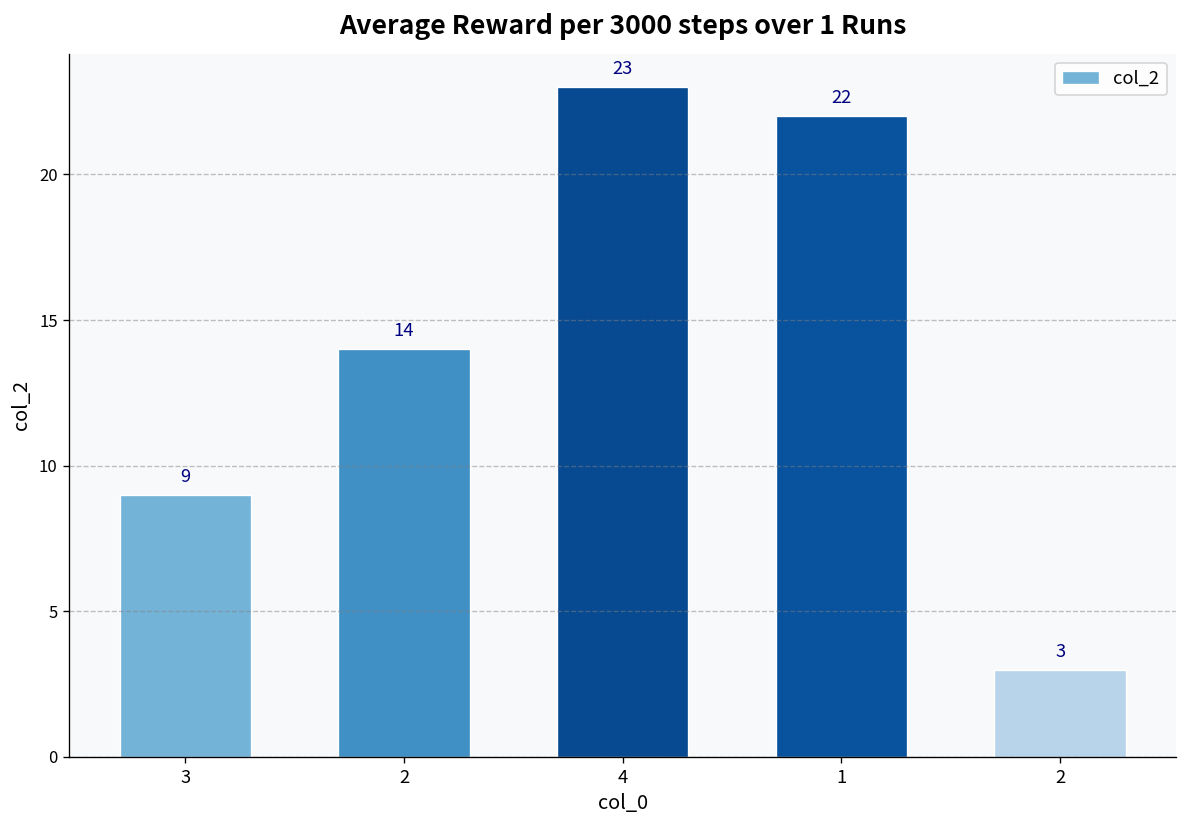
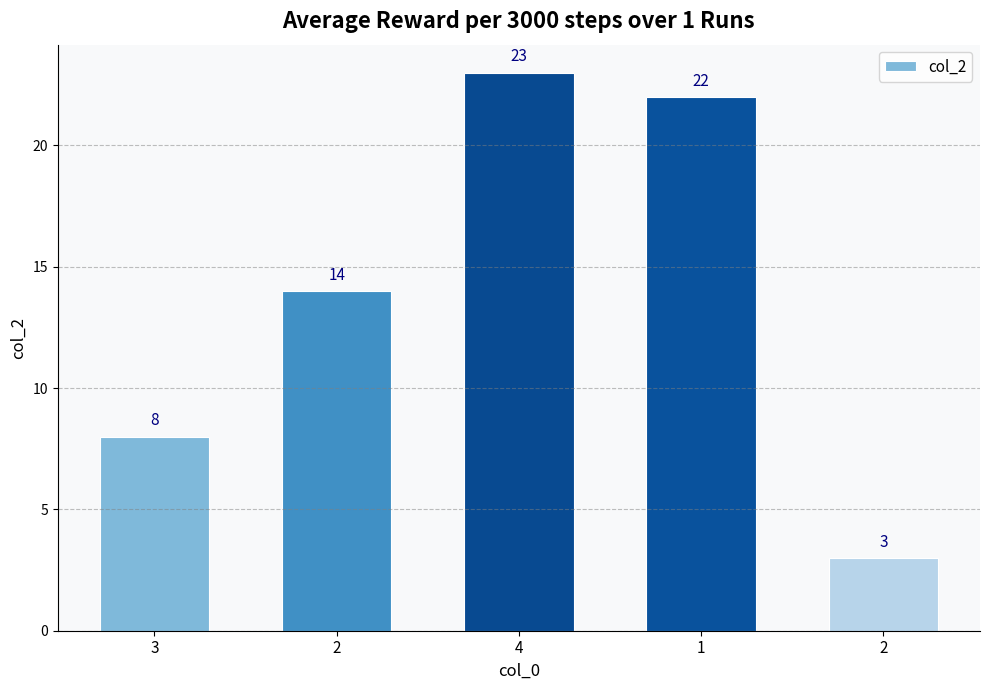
3: 9 -> 8
